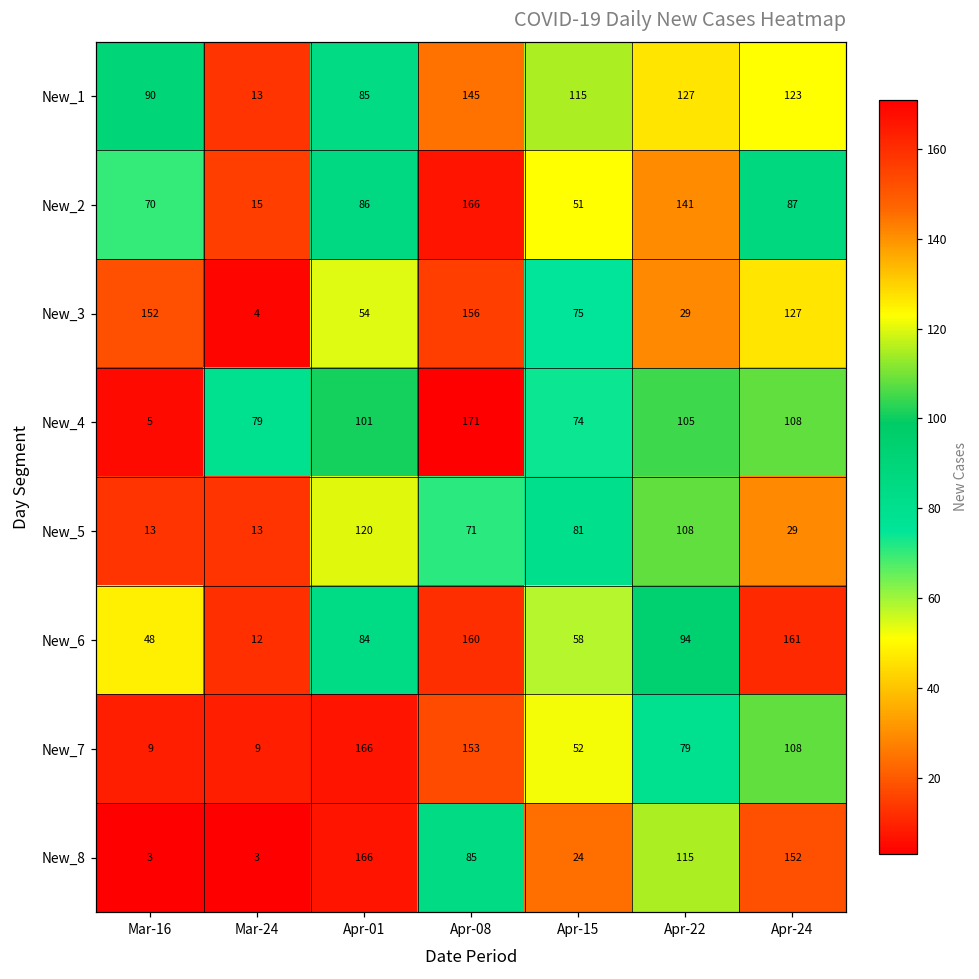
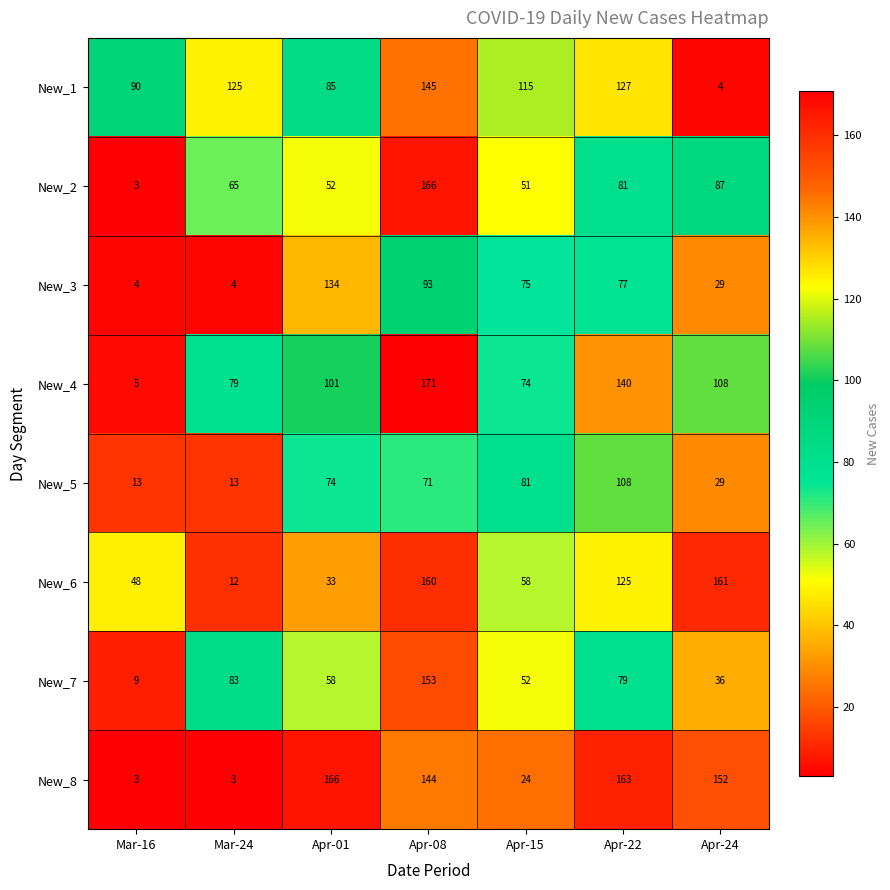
New_1, Mar-24: 13 -> 125
New_1, Apr-24: 123 -> 4
New_2, Mar-16: 70 -> 3
New_2, Mar-24: 15 -> 65
New_2, Apr-01: 86 -> 52
New_2, Apr-22: 141 -> 81
New_3, Mar-16: 152 -> 4
New_3, Apr-01: 54 -> 134
New_3, Apr-08: 156 -> 93
New_3, Apr-22: 29 -> 77
New_3, Apr-24: 127 -> 29
New_4, Apr-22: 105 -> 140
New_5, Apr-01: 120 -> 74
New_6, Apr-01: 84 -> 33
New_6, Apr-22: 94 -> 125
New_7, Mar-24: 9 -> 83
New_7, Apr-01: 166 -> 58
New_7, Apr-24: 108 -> 36
New_8, Apr-08: 85 -> 144
New_8, Apr-22: 115 -> 163
